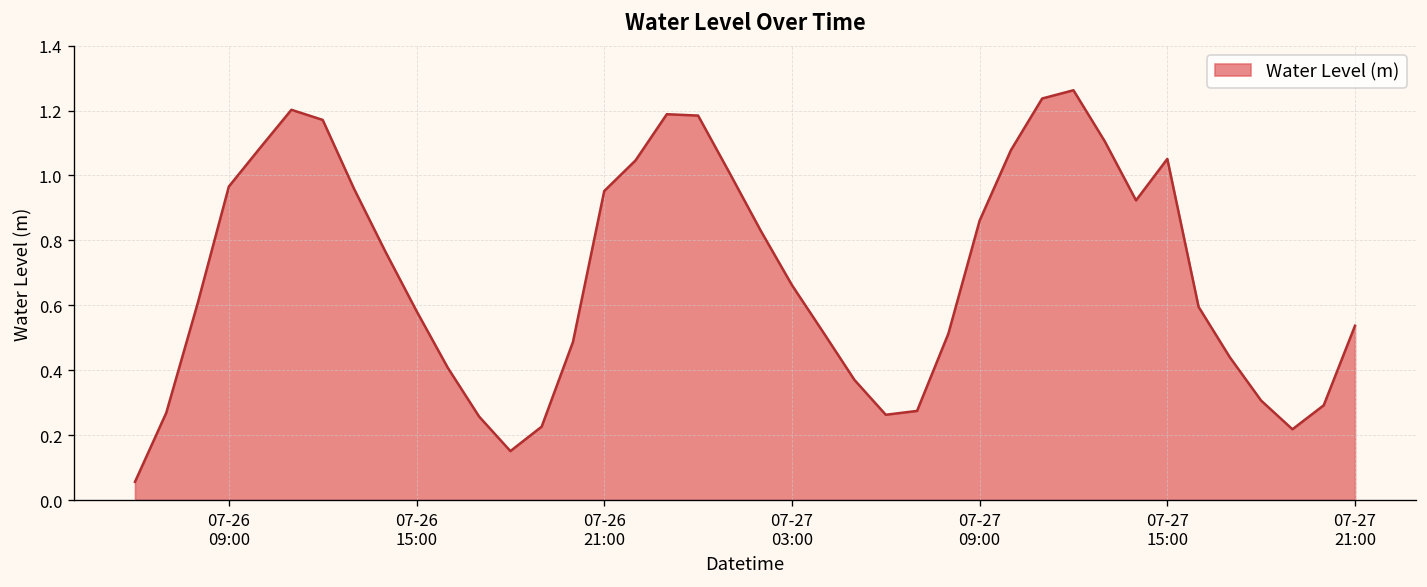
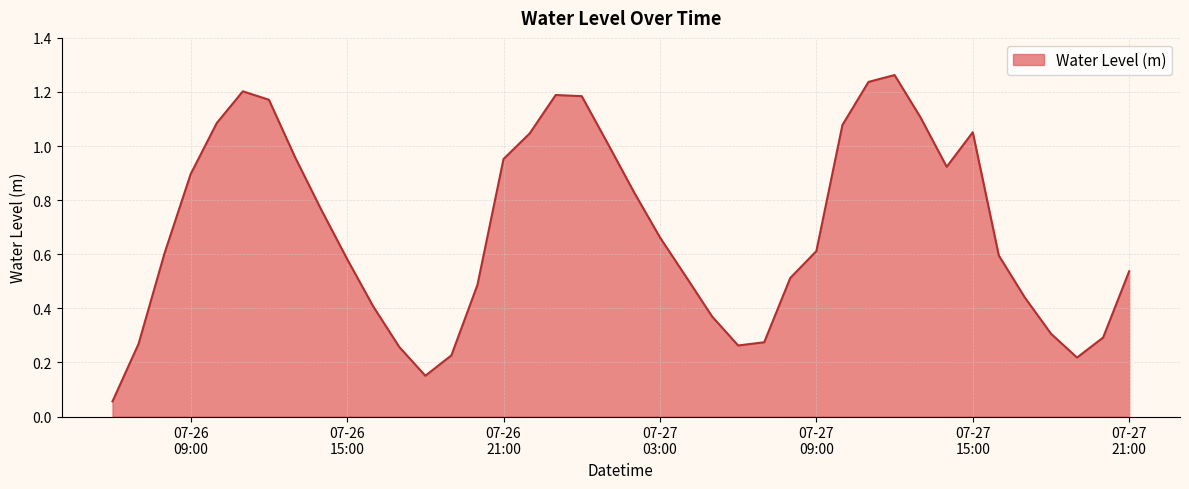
07-26 09:00: 0.97 -> 0.90
07-27 09:00: 0.86 -> 0.61
